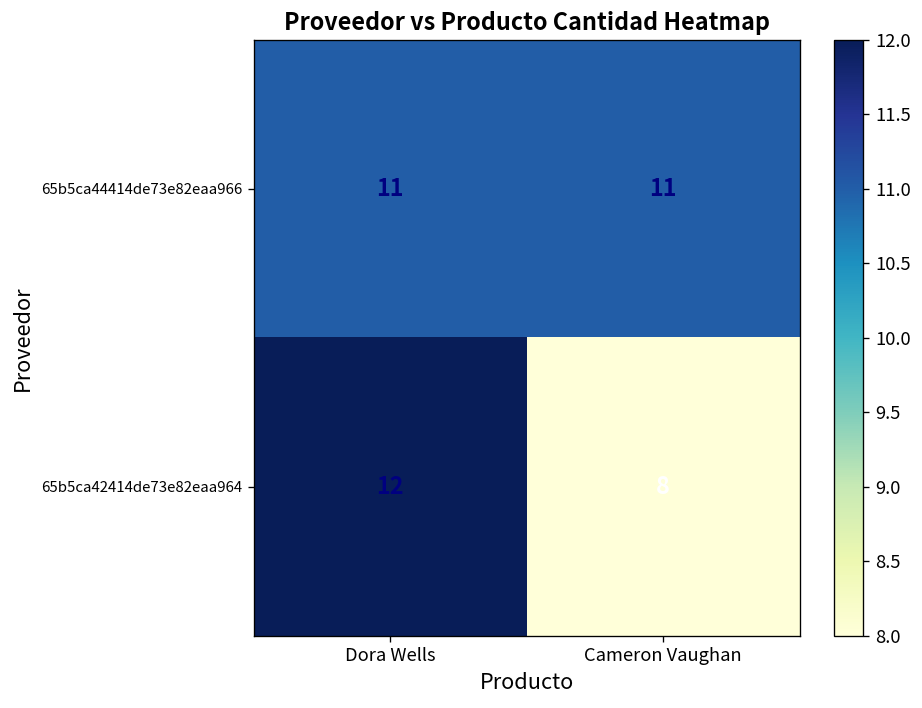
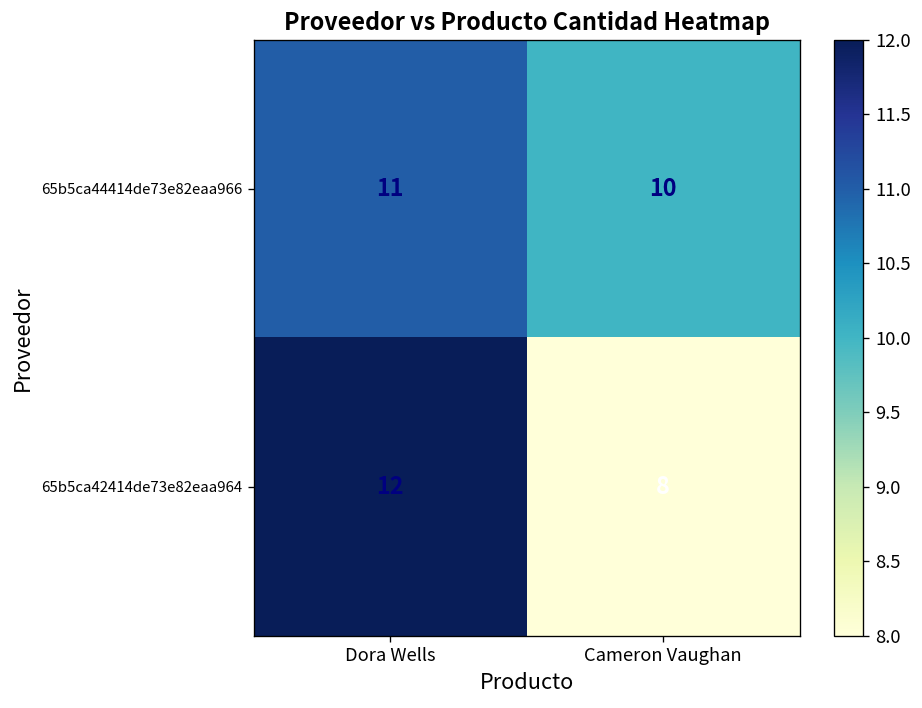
65b5ca44414de73e82eaa966, Cameron Vaughan: 11 -> 10
